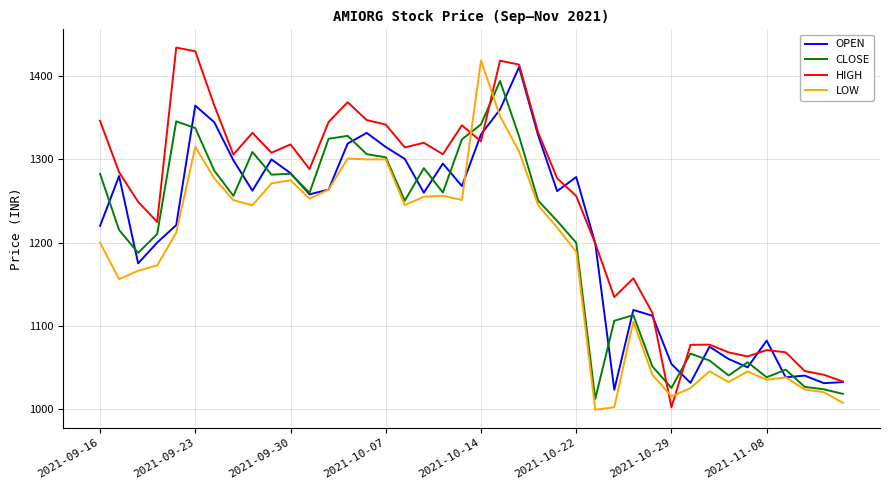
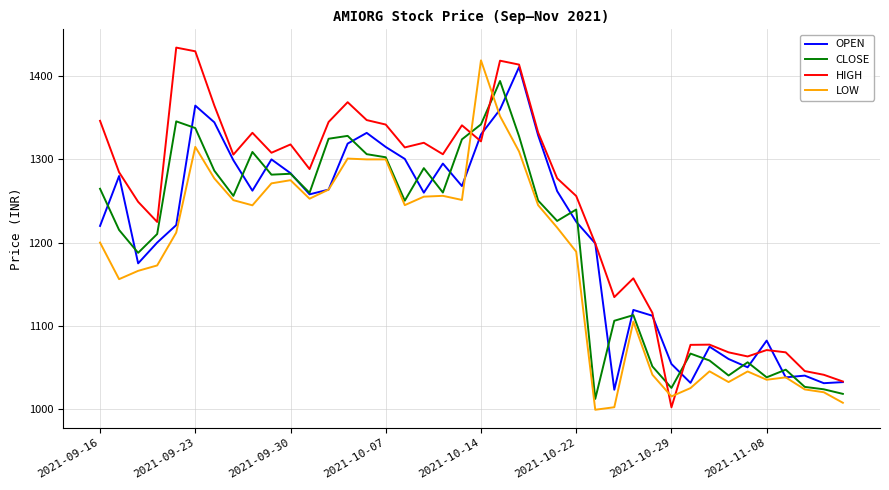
CLOSE, 2021-09-16: 1280 -> 1260
OPEN, 2021-10-22: 1280 -> 1230
CLOSE, 2021-10-22: 1200 -> 1240
